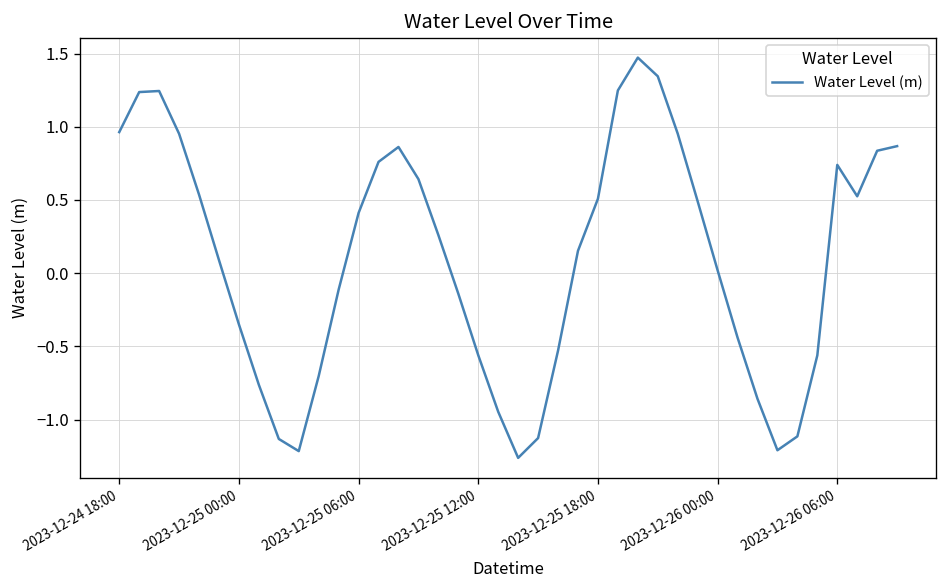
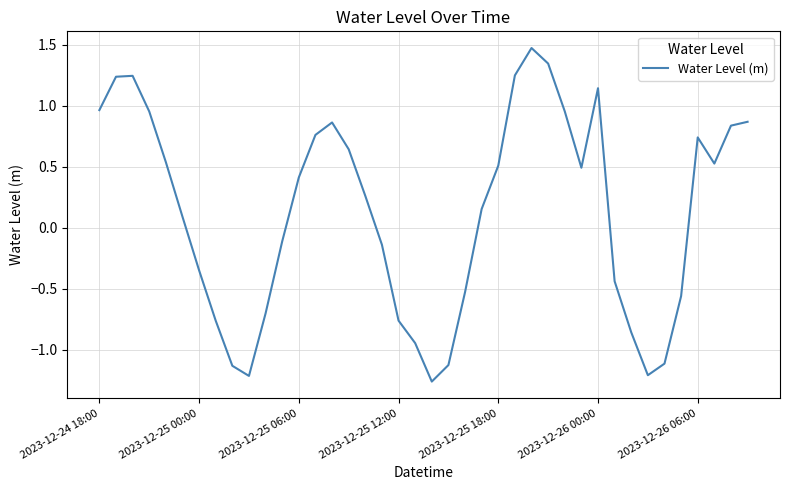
2023-12-25 12:00: -0.56 -> -0.76
2023-12-26 00:00: 0.02 -> 1.14
